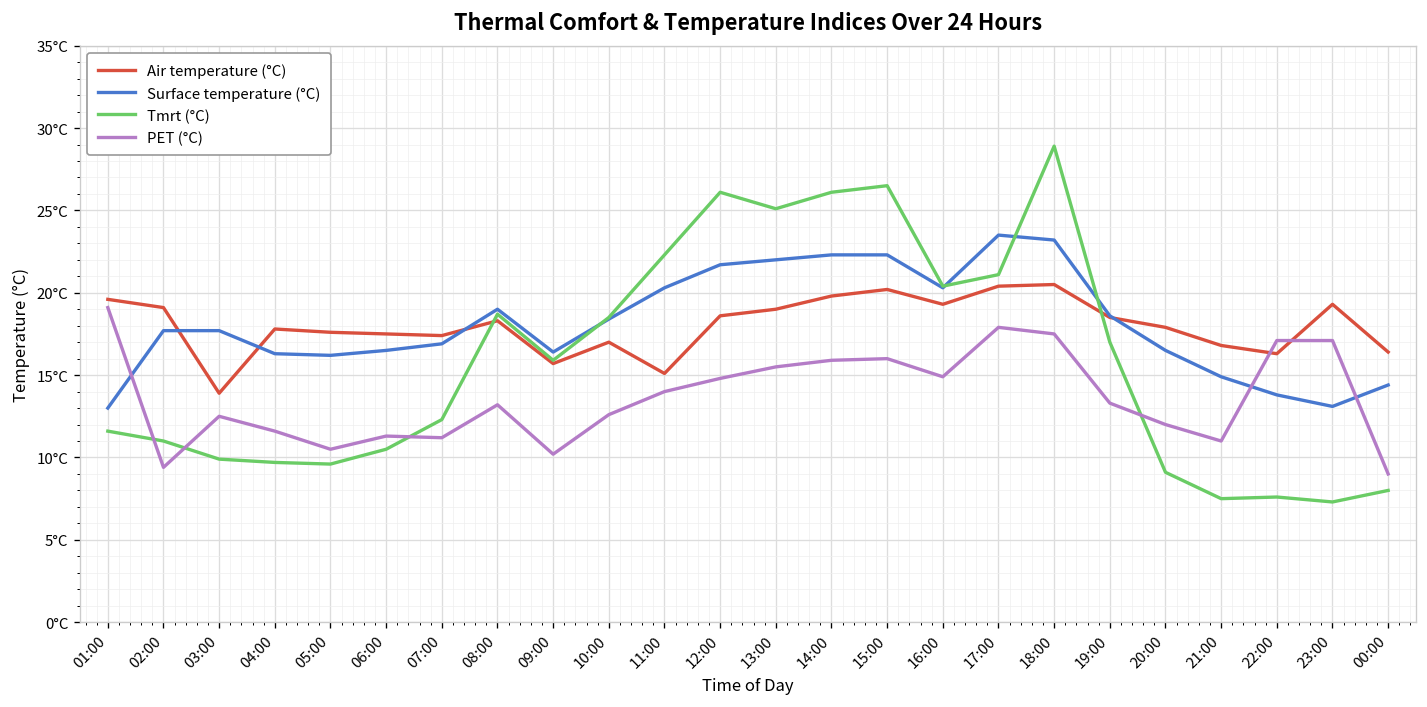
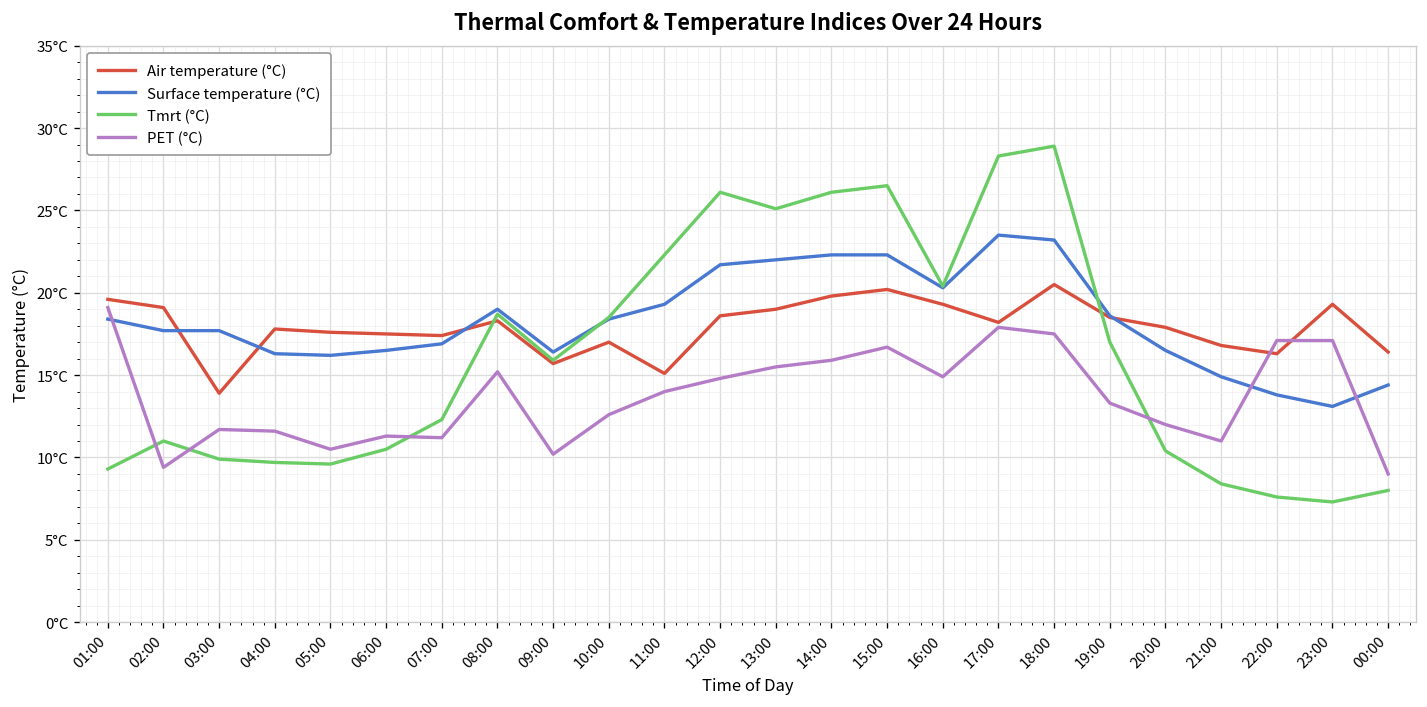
Surface temperature (°C), 01:00: 13.0°C -> 18.4°C
Tmrt (°C), 01:00: 11.6°C -> 9.3°C
PET (°C), 03:00: 12.5°C -> 11.7°C
PET (°C), 08:00: 13.2°C -> 15.2°C
Surface temperature (°C), 11:00: 20.3°C -> 19.3°C
PET (°C), 15:00: 16.0°C -> 16.7°C
Air temperature (°C), 17:00: 20.4°C -> 18.2°C
Tmrt (°C), 17:00: 21.1°C -> 28.3°C
Tmrt (°C), 20:00: 9.1°C -> 10.4°C
Tmrt (°C), 21:00: 7.5°C -> 8.4°C
